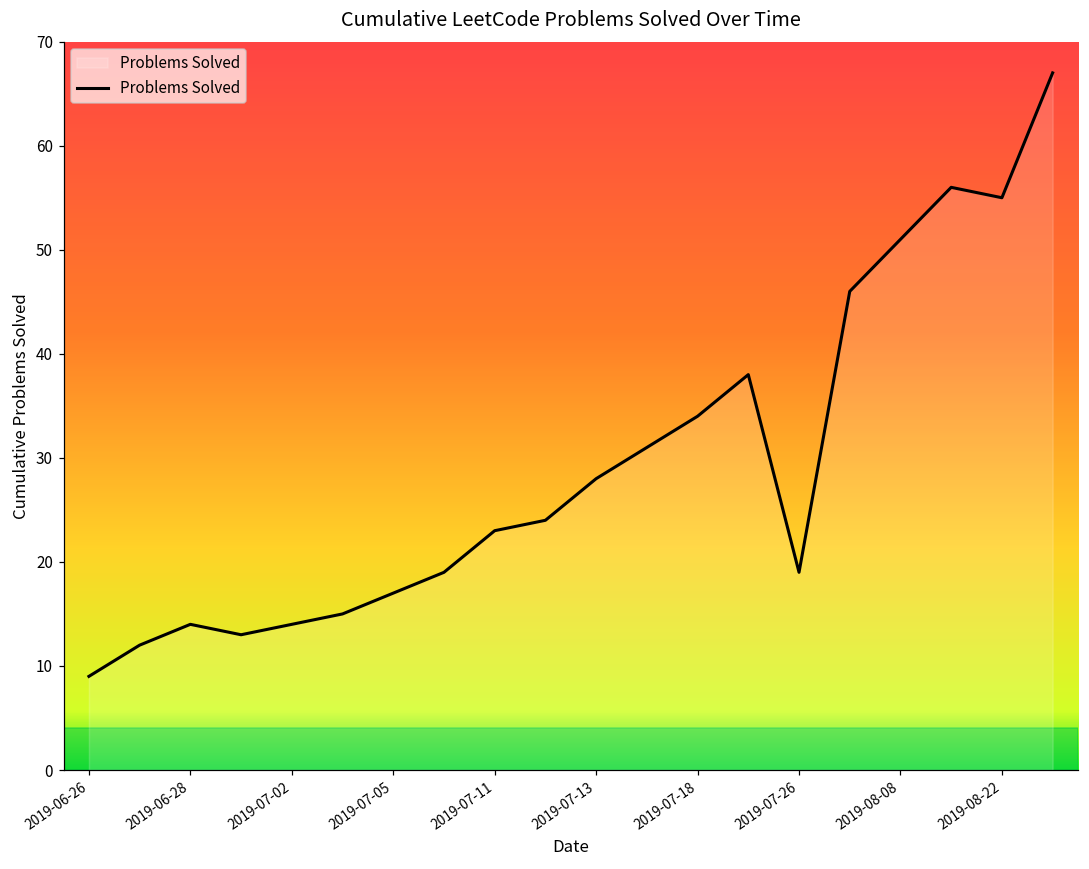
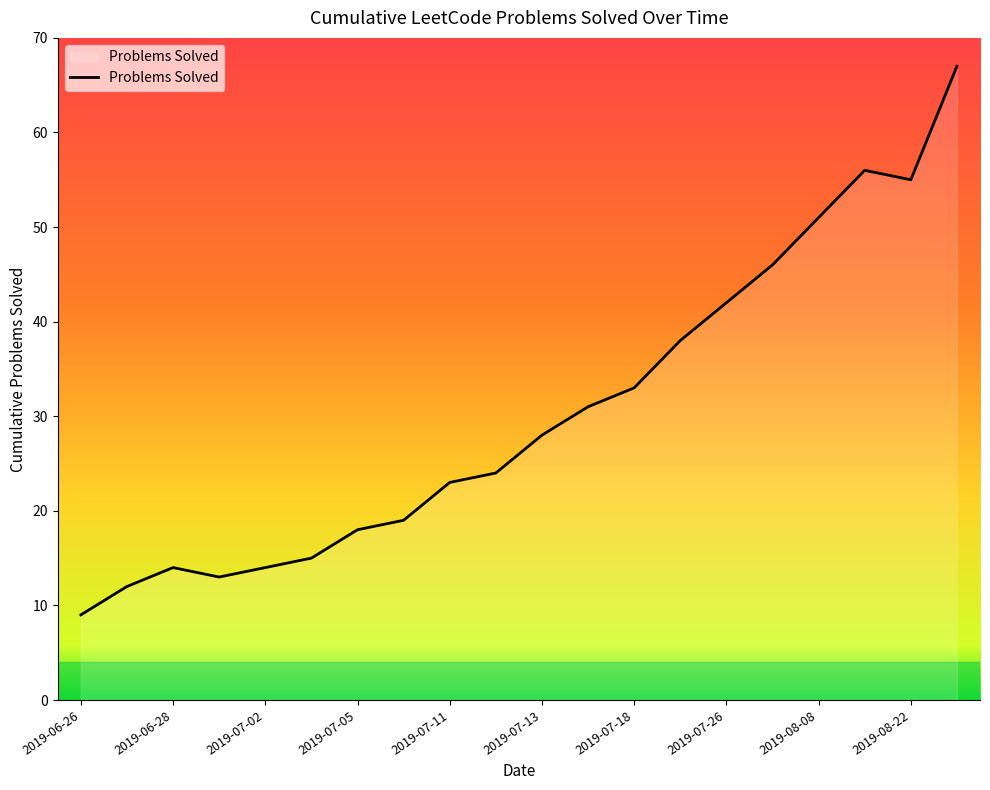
2019-07-05: 17 -> 18
2019-07-18: 34 -> 33
2019-07-26: 19 -> 42
